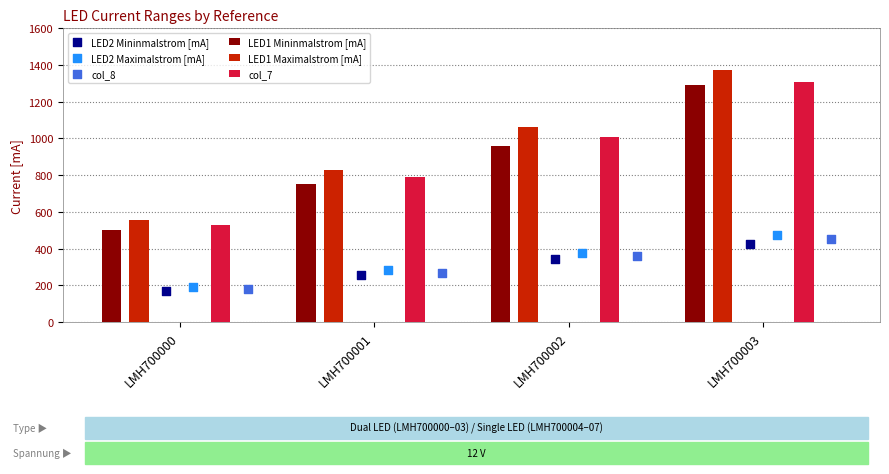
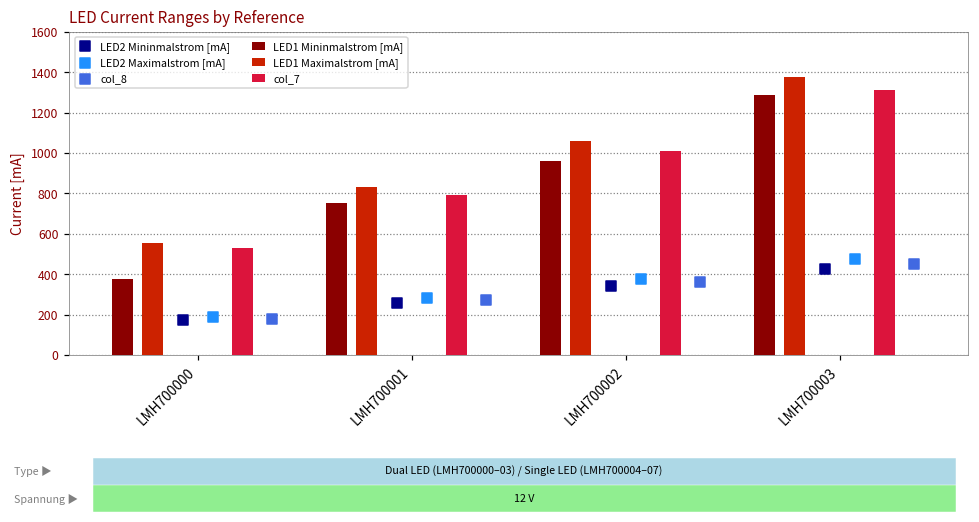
LED1 Mininmalstrom [mA], LMH700000: 500 -> 370
